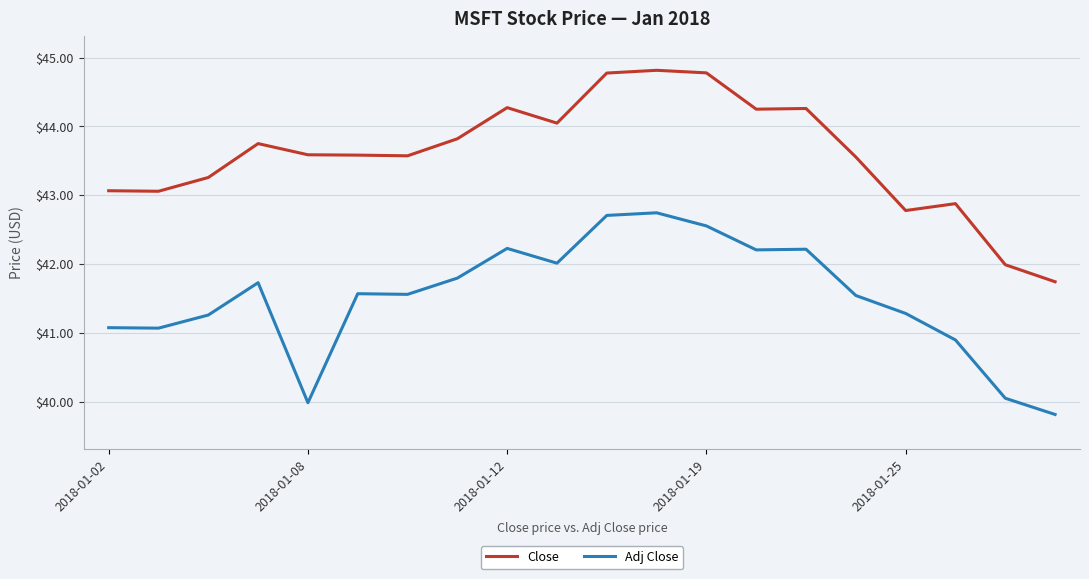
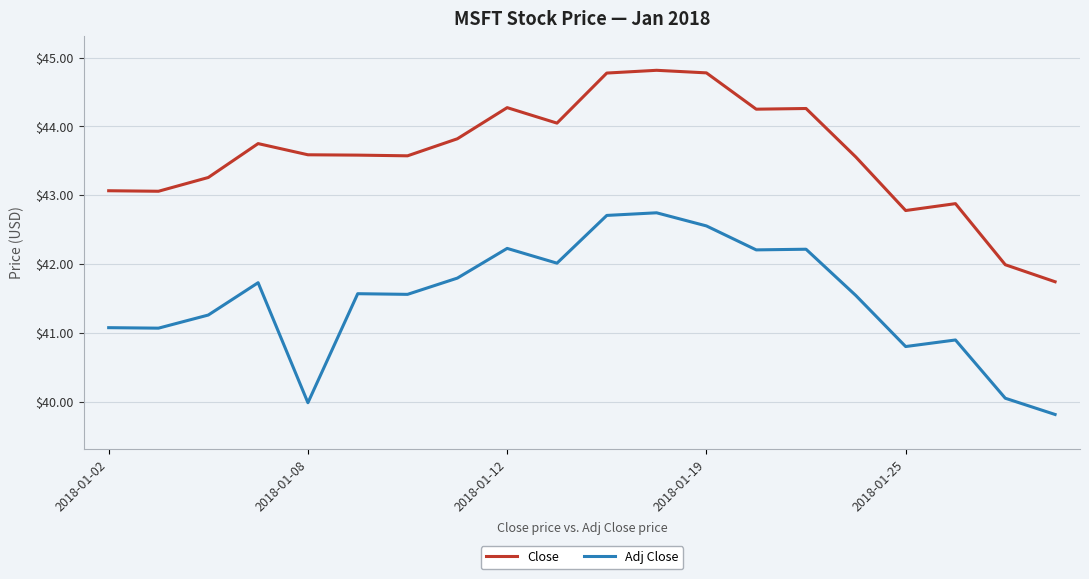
Adj Close, 2018-01-25: $41.3 -> $40.8
